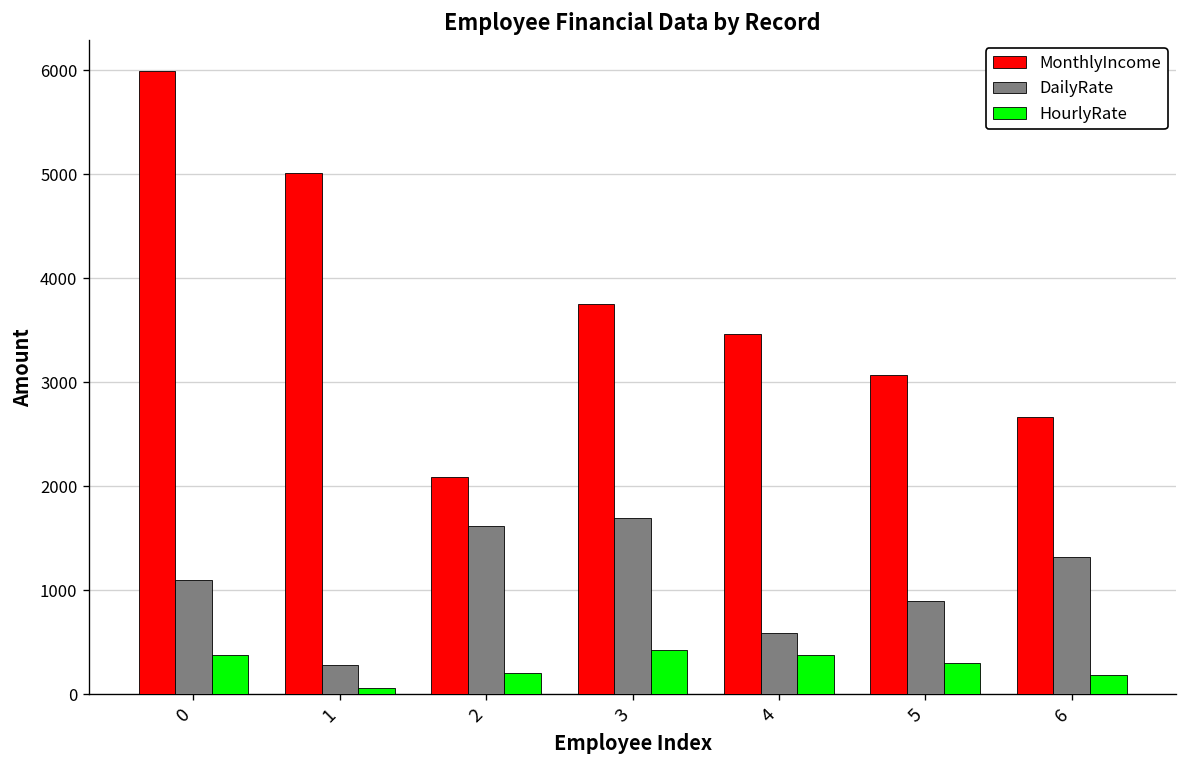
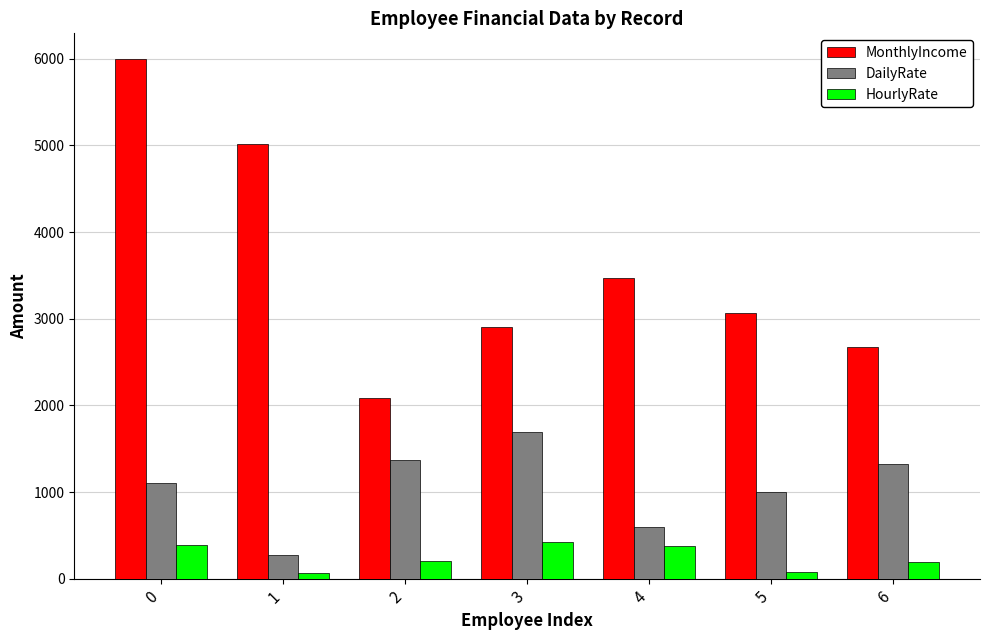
DailyRate, 2: 1600 -> 1400
MonthlyIncome, 3: 3800 -> 2900
DailyRate, 5: 900 -> 1000
HourlyRate, 5: 300 -> 100
